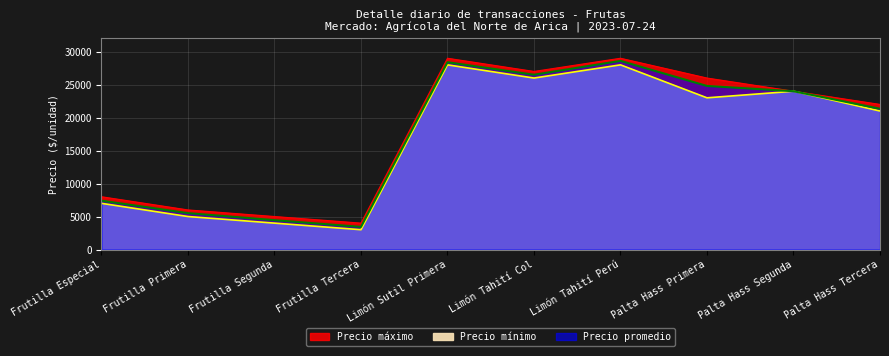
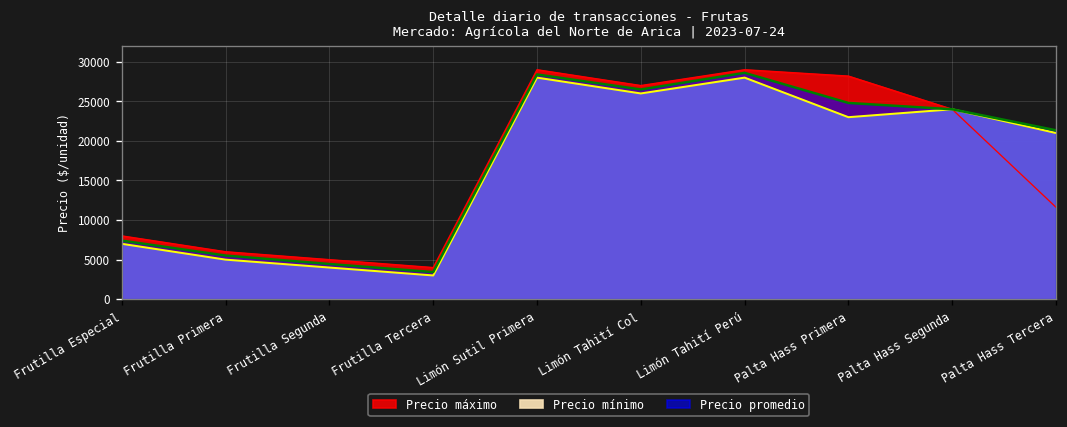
Precio máximo, Palta Hass Primera: 26000 -> 28000
Precio máximo, Palta Hass Tercera: 22000 -> 12000
